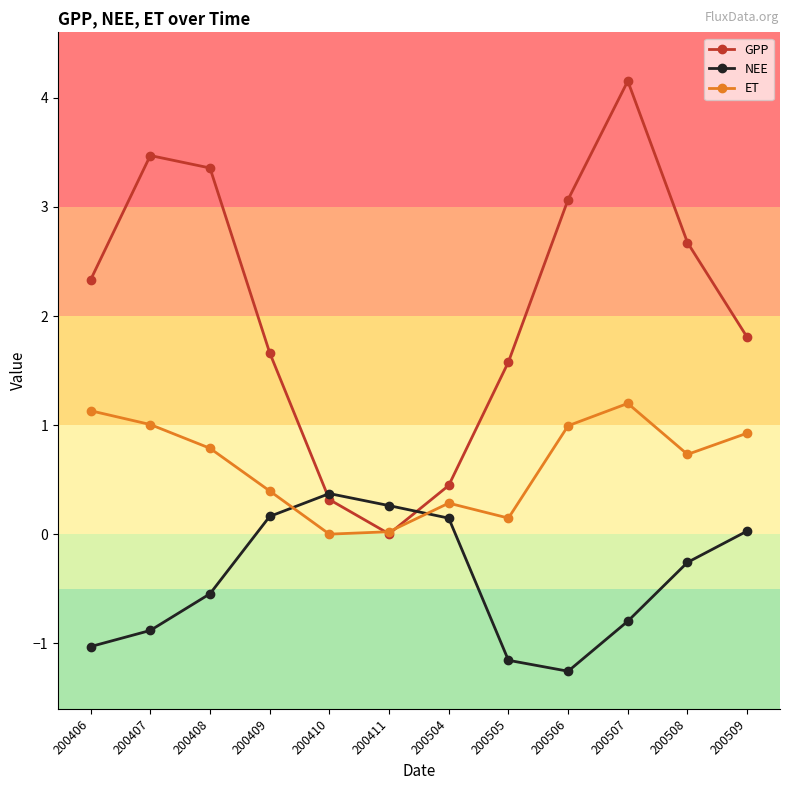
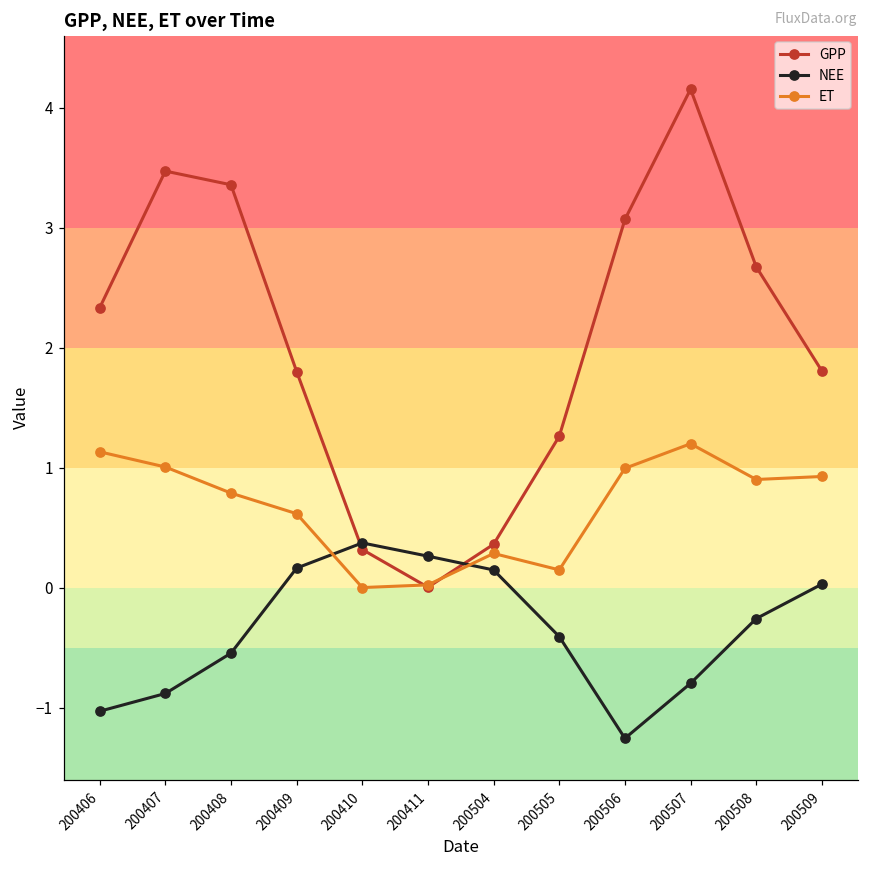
GPP, 200409: 1.66 -> 1.80
ET, 200409: 0.40 -> 0.62
GPP, 200504: 0.45 -> 0.36
GPP, 200505: 1.58 -> 1.26
NEE, 200505: -1.16 -> -0.41
ET, 200508: 0.73 -> 0.90
